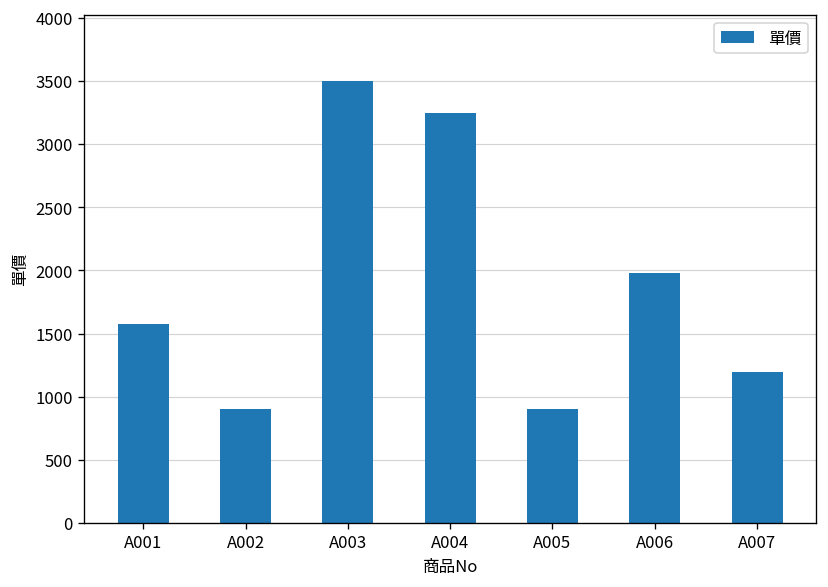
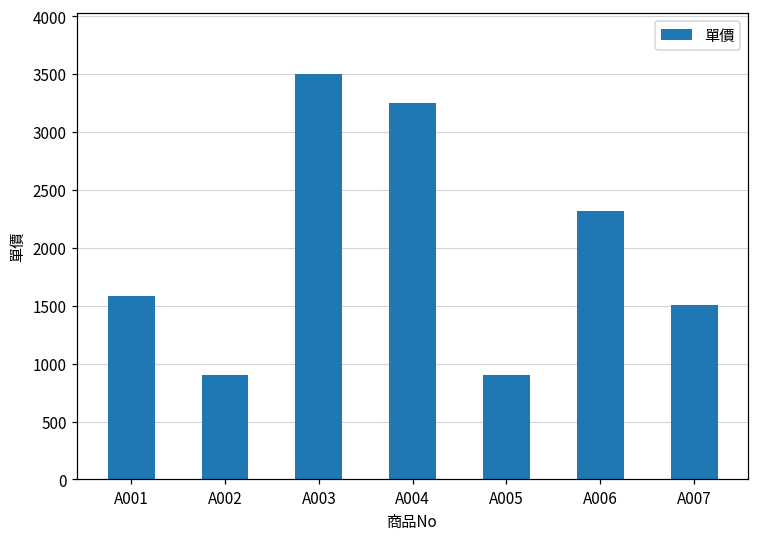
A006: 1980 -> 2320
A007: 1200 -> 1510
